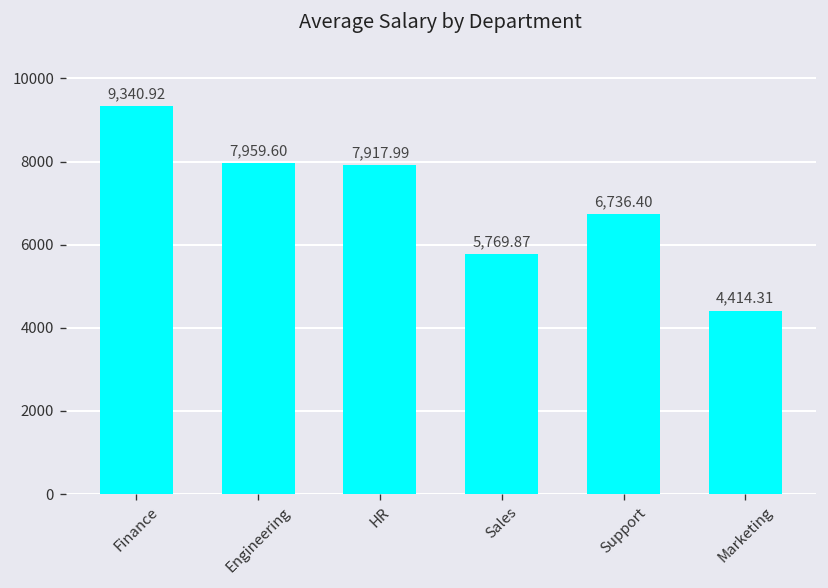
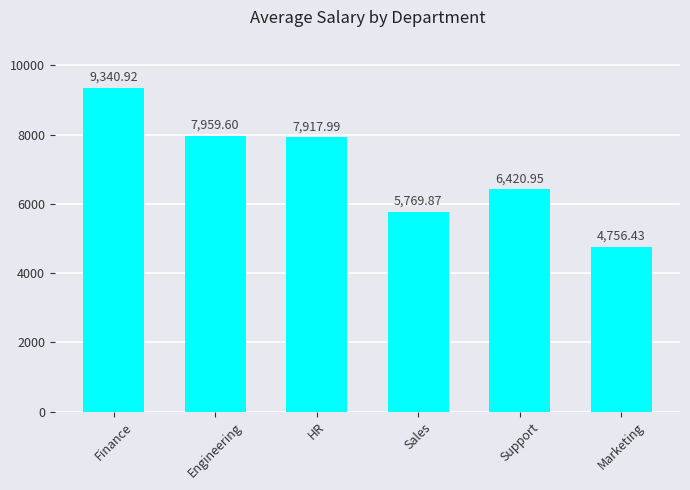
Support: 6,736.40 -> 6,420.95
Marketing: 4,414.31 -> 4,756.43
